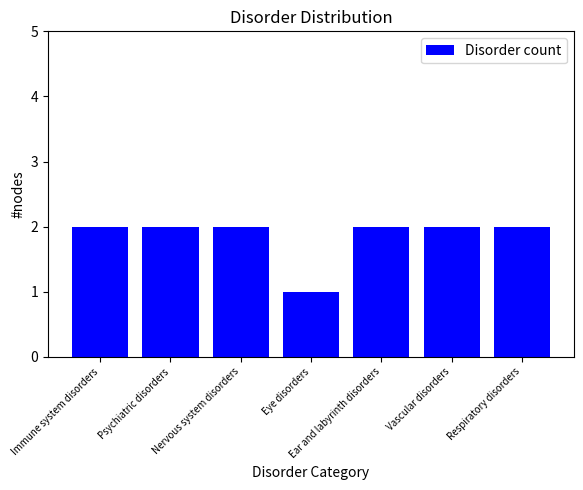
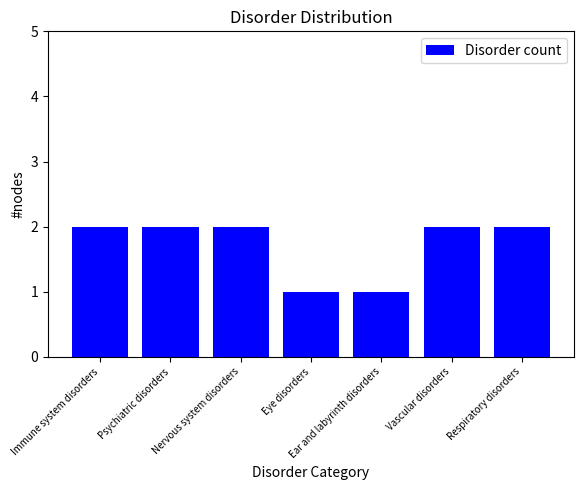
Ear and labyrinth disorders: 2 -> 1
